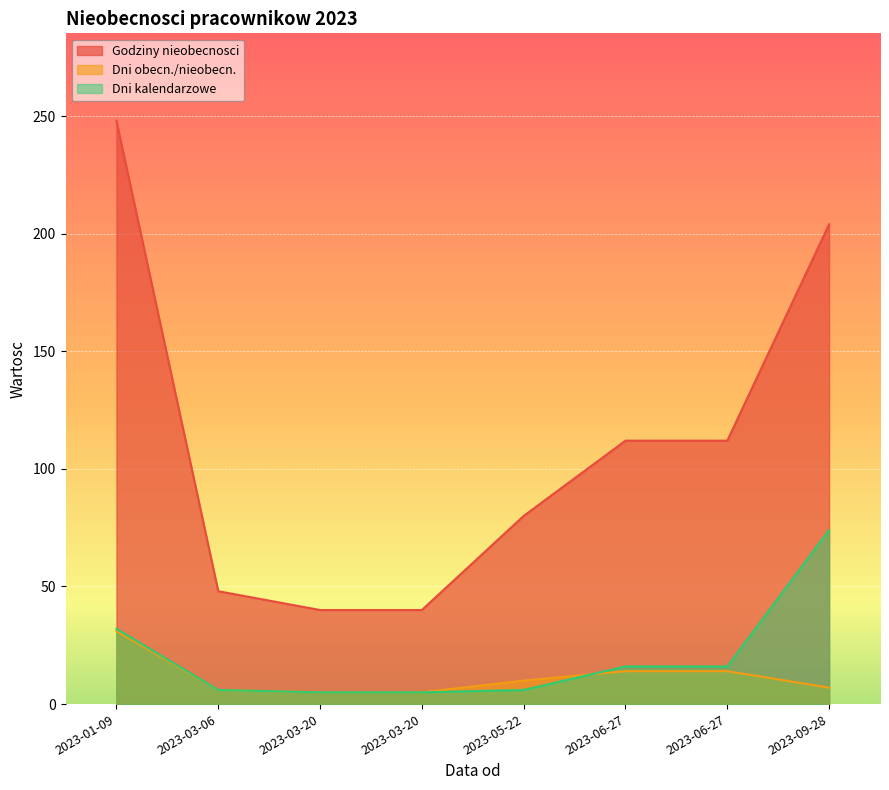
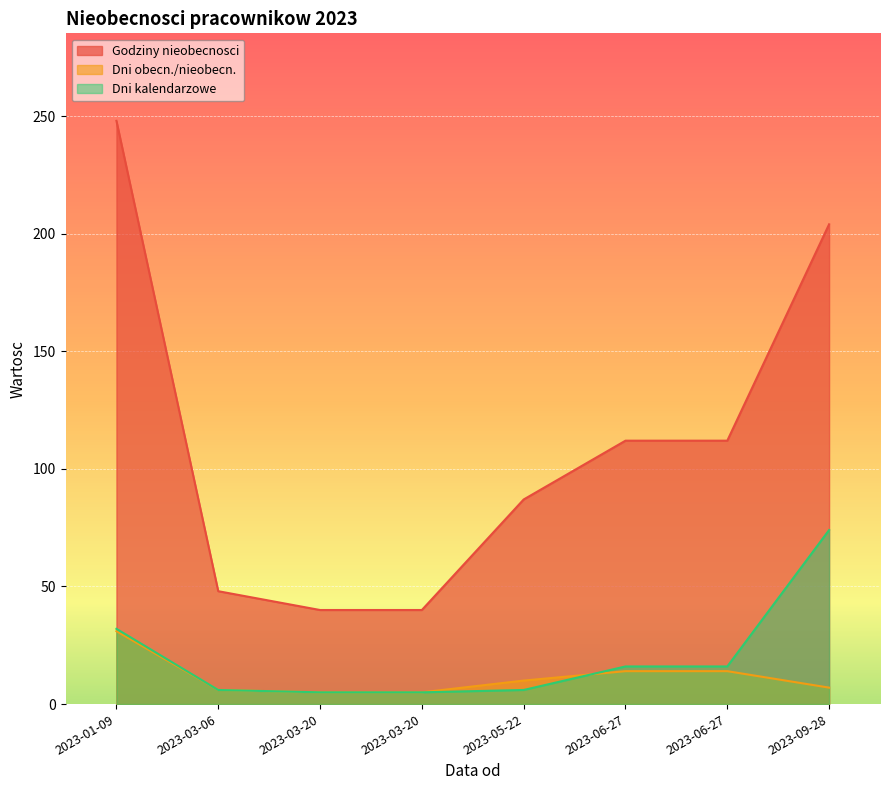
Godziny nieobecnosci, 2023-05-22: 80 -> 87
